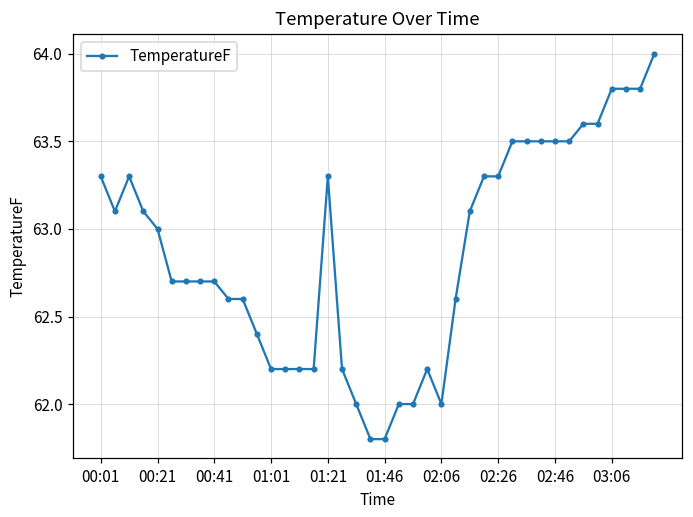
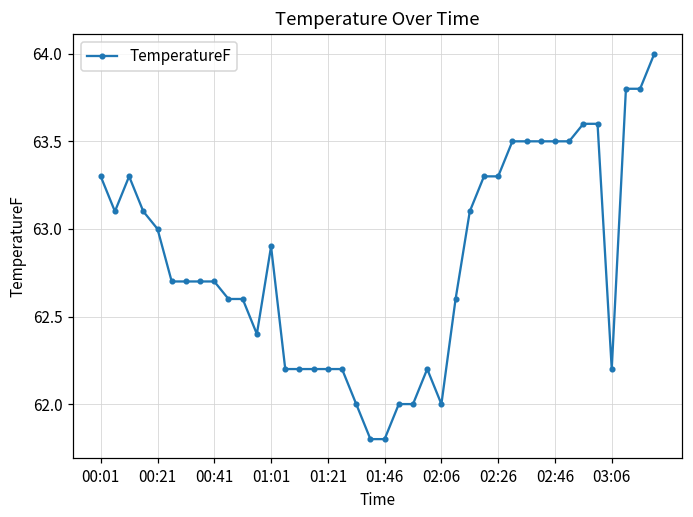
01:01: 62.2 -> 62.9
01:21: 63.3 -> 62.2
03:06: 63.8 -> 62.2
